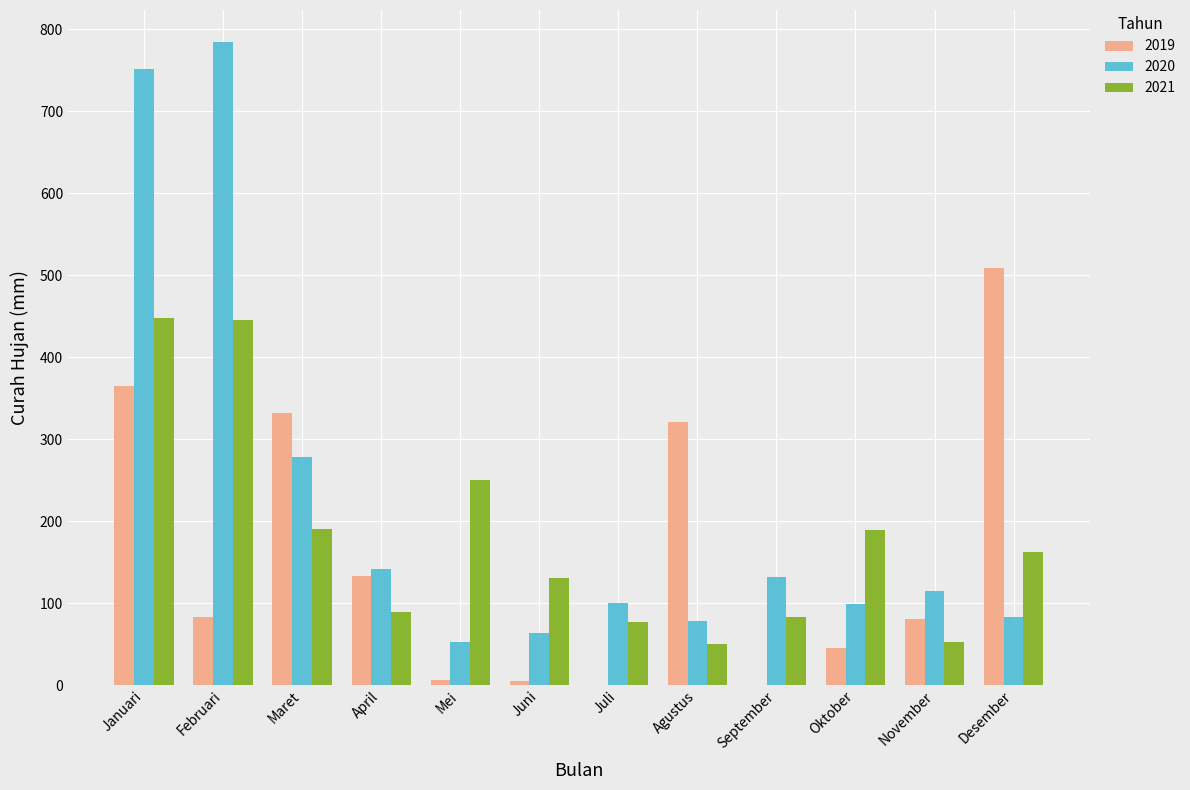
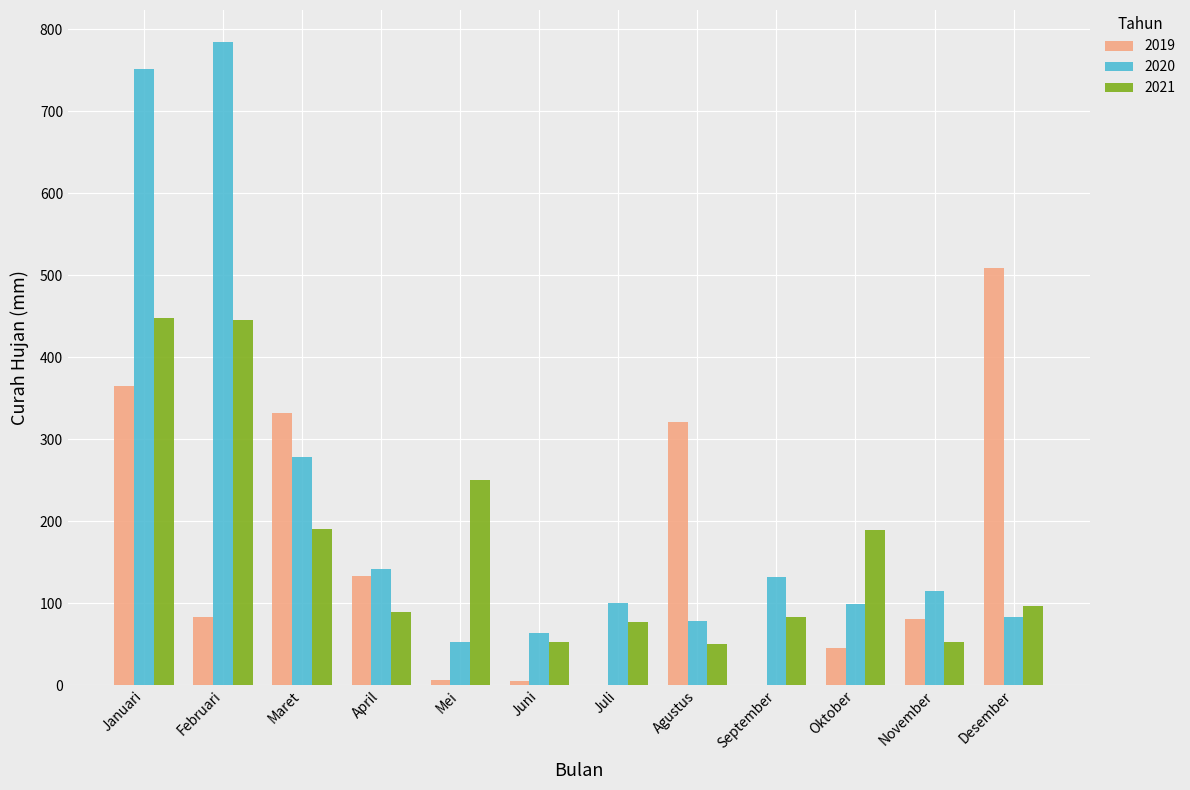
2021, Juni: 130 -> 50
2021, Desember: 160 -> 100
